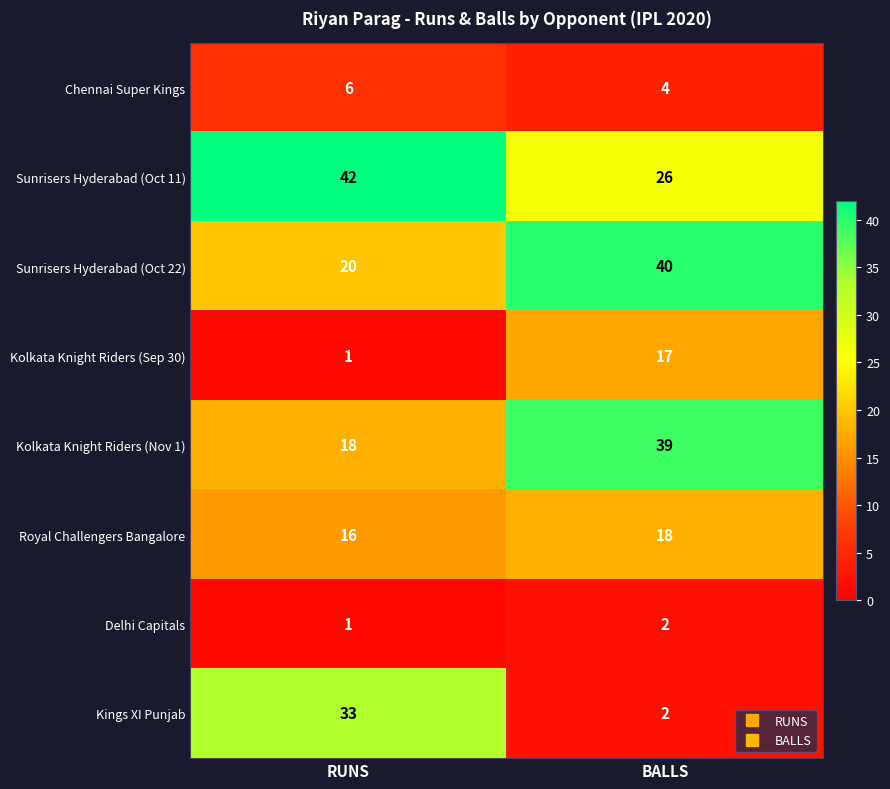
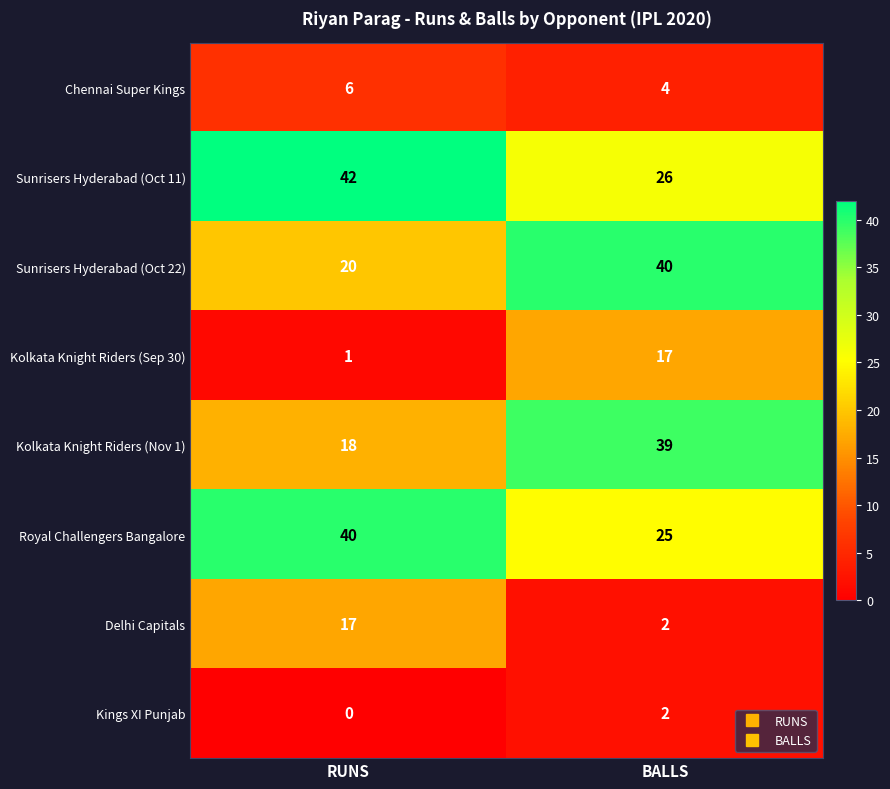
Royal Challengers Bangalore, RUNS: 16 -> 40
Royal Challengers Bangalore, BALLS: 18 -> 25
Delhi Capitals, RUNS: 1 -> 17
Kings XI Punjab, RUNS: 33 -> 0
